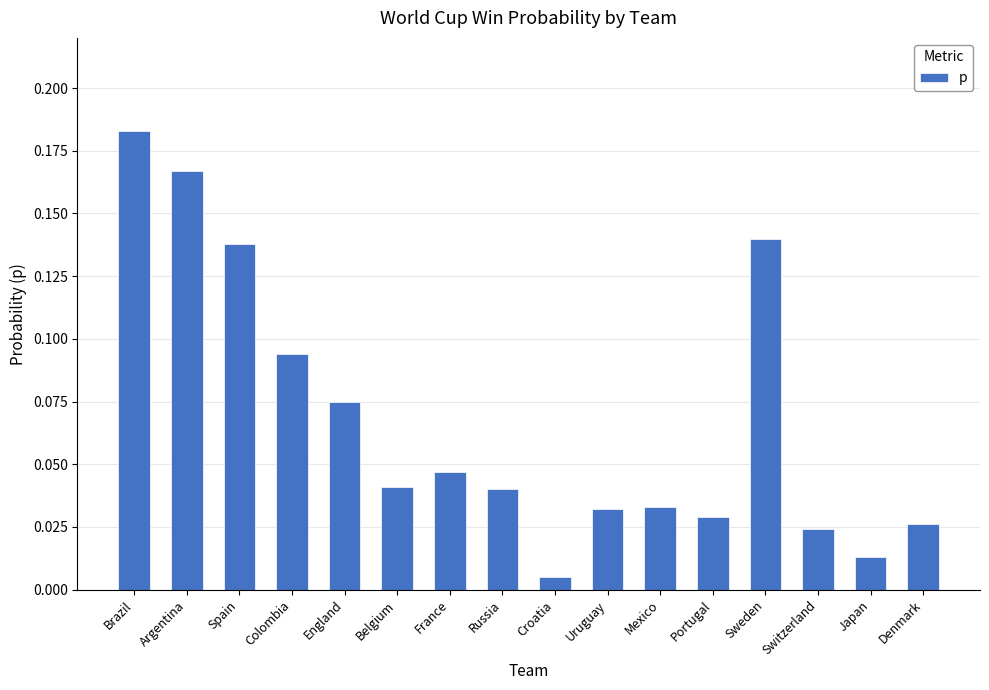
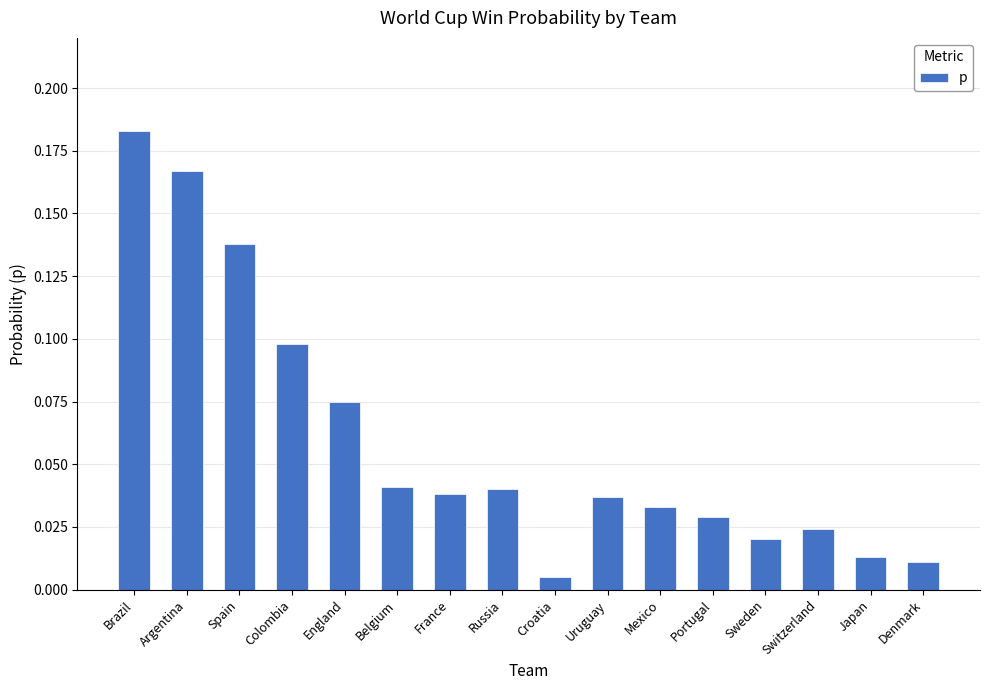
Colombia: 0.094 -> 0.098
France: 0.047 -> 0.038
Uruguay: 0.032 -> 0.037
Sweden: 0.14 -> 0.02
Denmark: 0.026 -> 0.011
